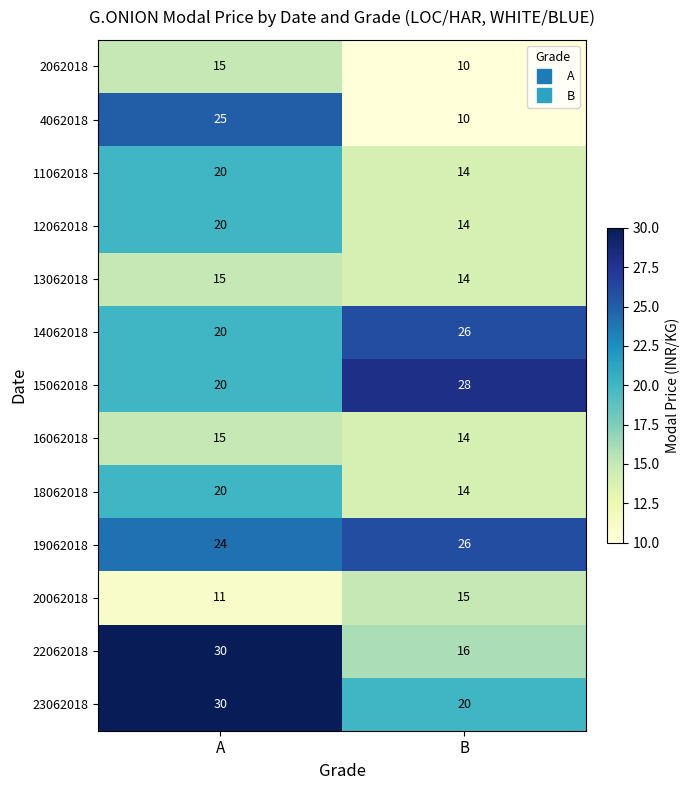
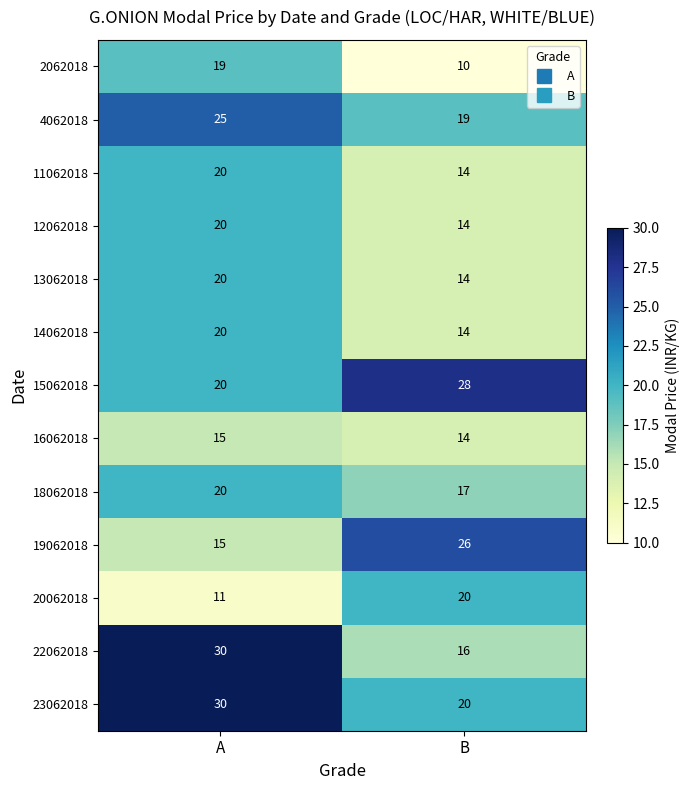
2062018, A: 15 -> 19
4062018, B: 10 -> 19
13062018, A: 15 -> 20
14062018, B: 26 -> 14
18062018, B: 14 -> 17
19062018, A: 24 -> 15
20062018, B: 15 -> 20
